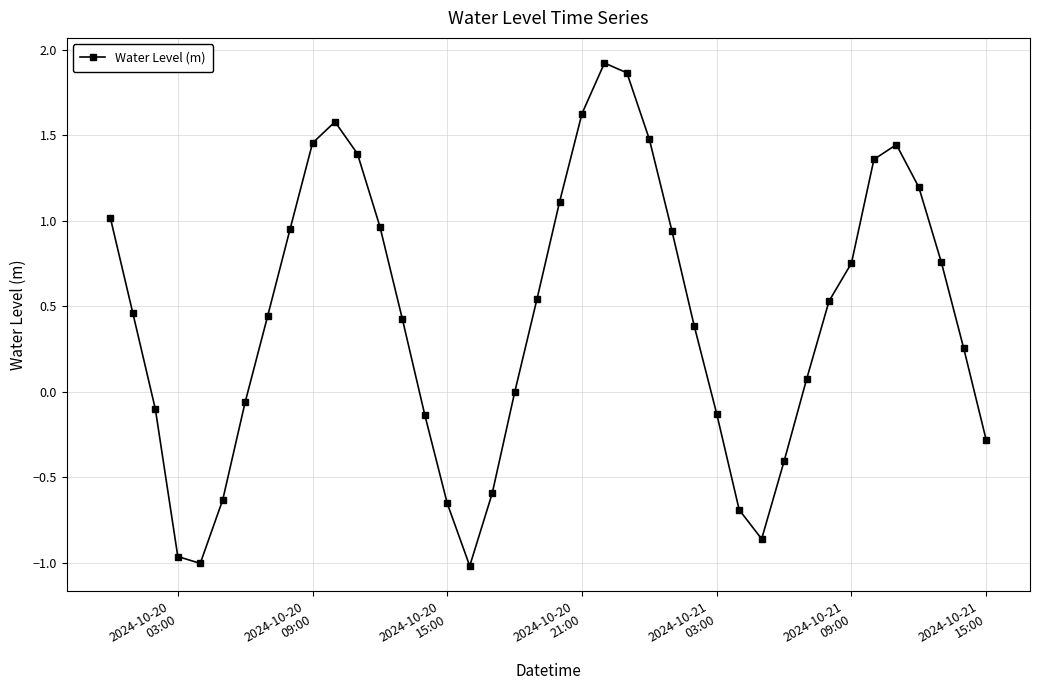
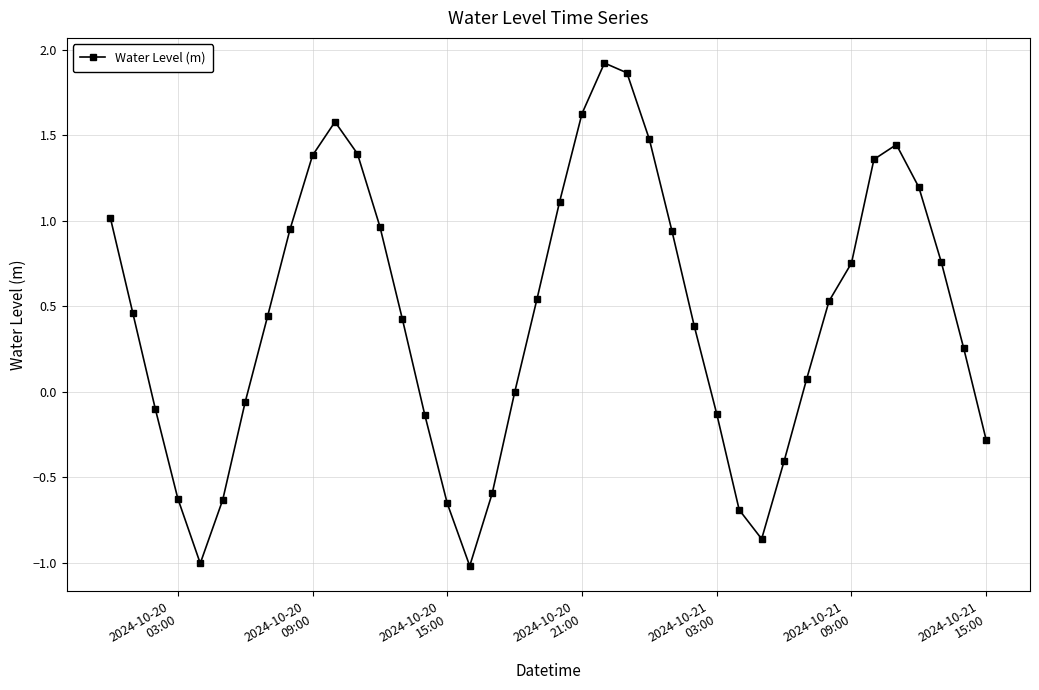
2024-10-20 03:00: -0.96 -> -0.62
2024-10-20 09:00: 1.45 -> 1.38
